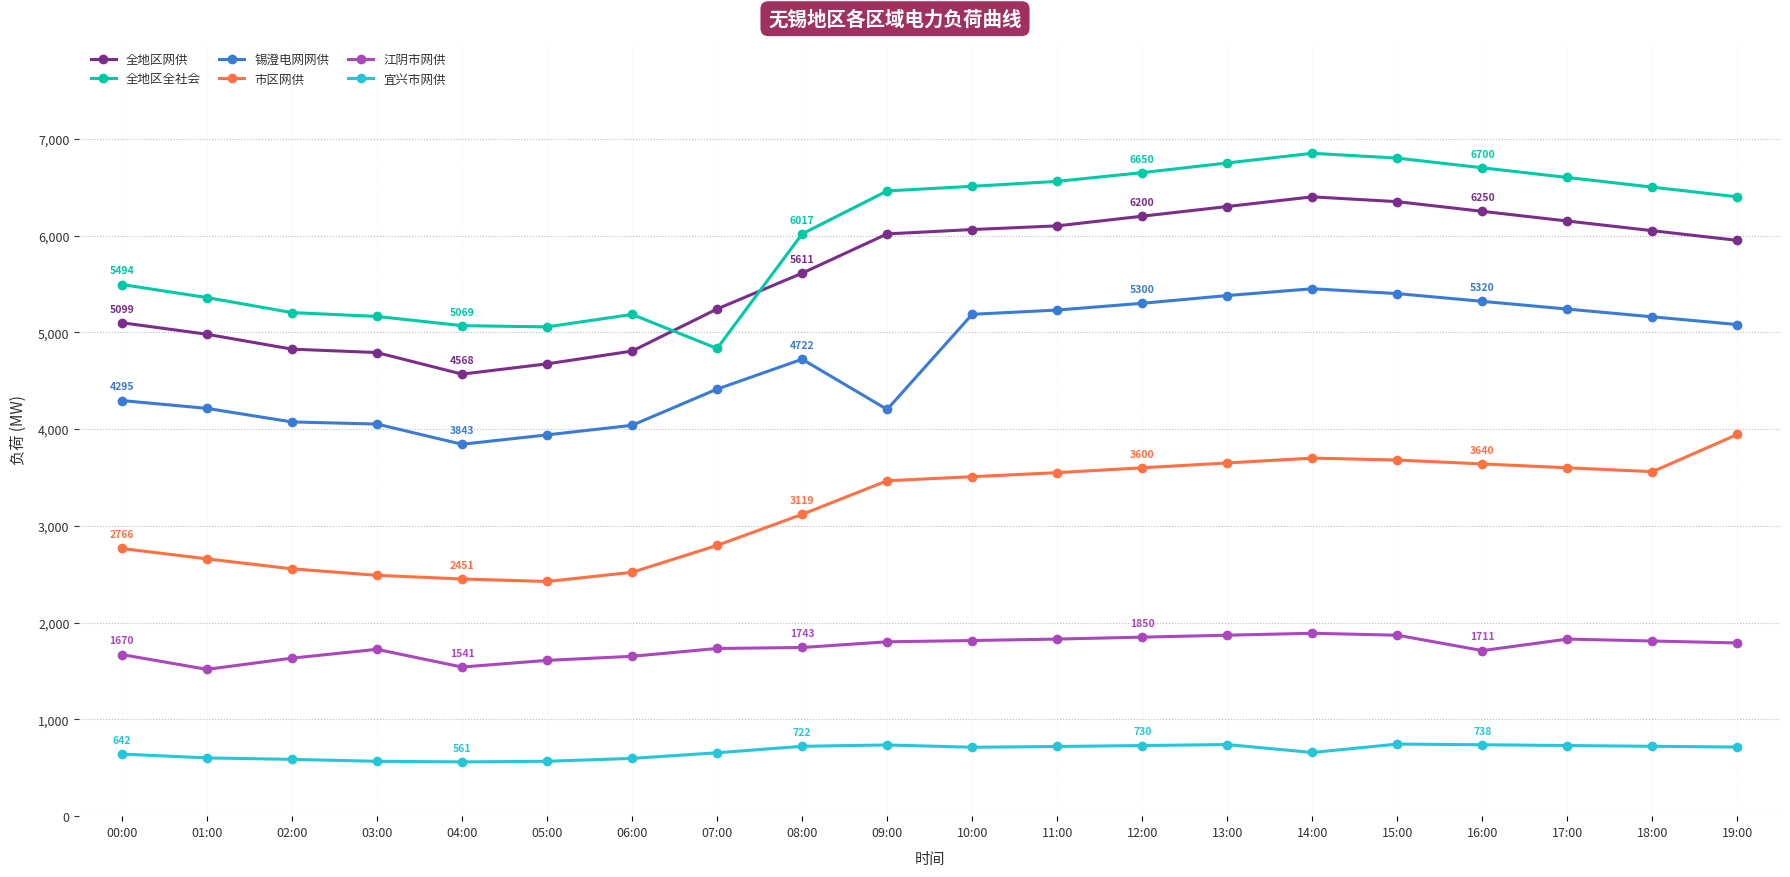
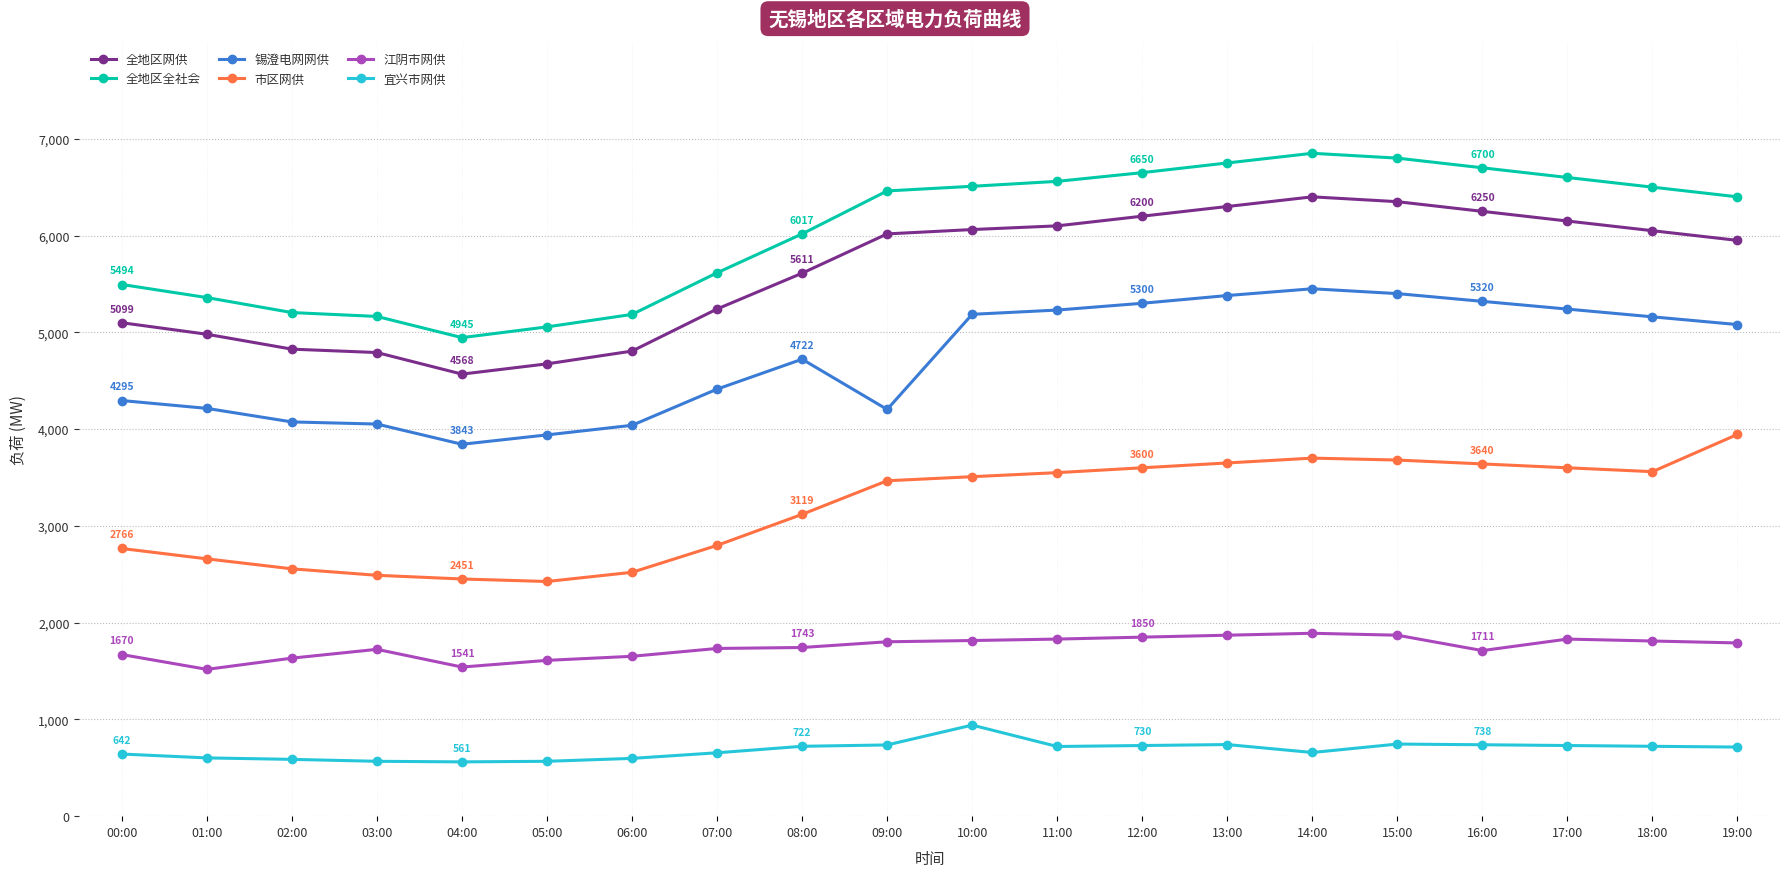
全地区全社会, 04:00: 5069 -> 4945
全地区全社会, 07:00: 4,800 -> 5,600
宜兴市网供, 10:00: 700 -> 900
